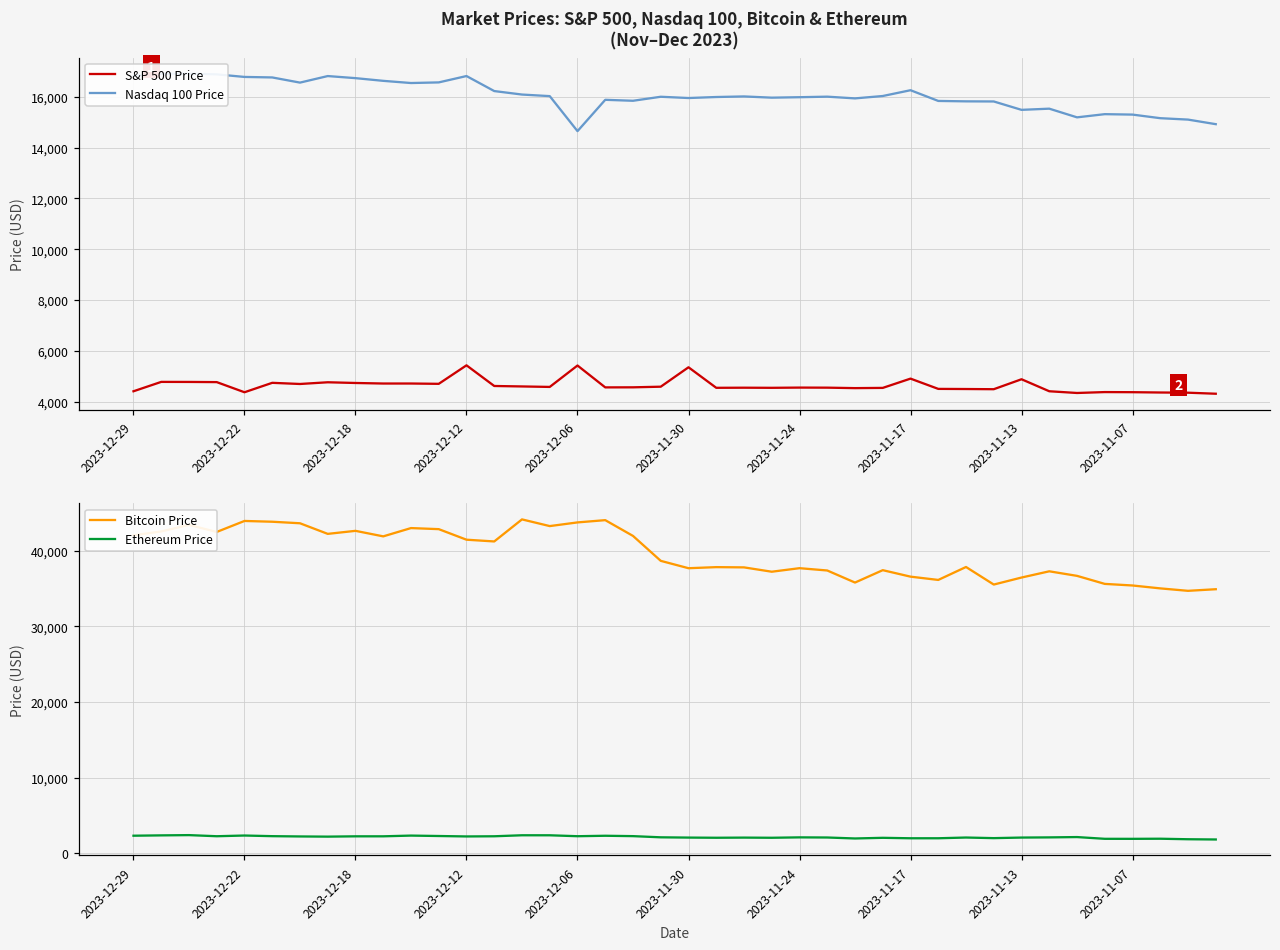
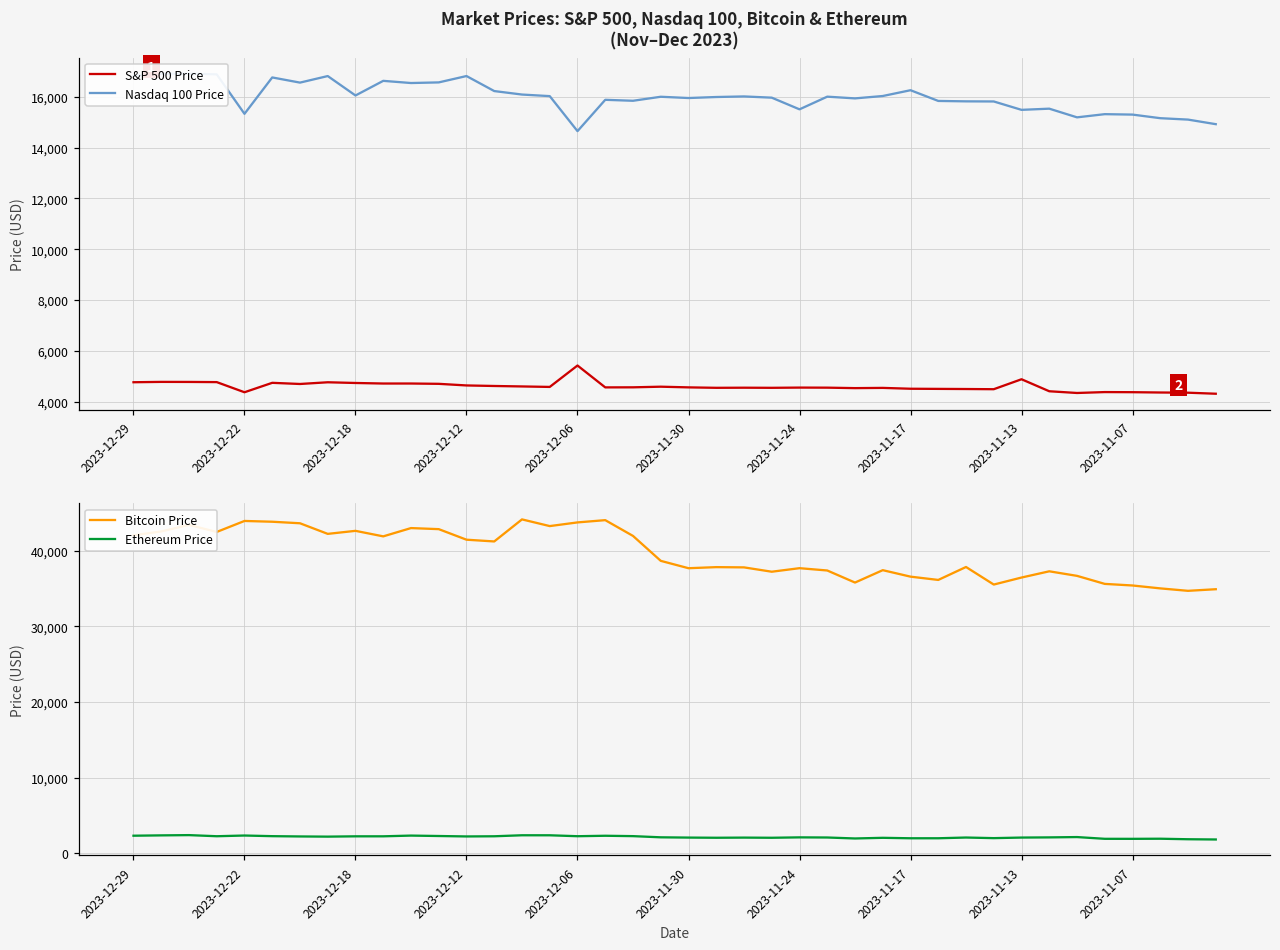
Market Prices: S&P 500, Nasdaq 100, Bitcoin & Ethereum (Nov–Dec 2023), S&P 500 Price, 2023-12-29: 4,400 -> 4,800
Market Prices: S&P 500, Nasdaq 100, Bitcoin & Ethereum (Nov–Dec 2023), Nasdaq 100 Price, 2023-12-22: 16,800 -> 15,300
Market Prices: S&P 500, Nasdaq 100, Bitcoin & Ethereum (Nov–Dec 2023), Nasdaq 100 Price, 2023-12-18: 16,700 -> 16,000
Market Prices: S&P 500, Nasdaq 100, Bitcoin & Ethereum (Nov–Dec 2023), S&P 500 Price, 2023-12-12: 5,400 -> 4,600
Market Prices: S&P 500, Nasdaq 100, Bitcoin & Ethereum (Nov–Dec 2023), S&P 500 Price, 2023-11-30: 5,400 -> 4,600
Market Prices: S&P 500, Nasdaq 100, Bitcoin & Ethereum (Nov–Dec 2023), Nasdaq 100 Price, 2023-11-24: 16,000 -> 15,500
Market Prices: S&P 500, Nasdaq 100, Bitcoin & Ethereum (Nov–Dec 2023), S&P 500 Price, 2023-11-17: 4,900 -> 4,500
